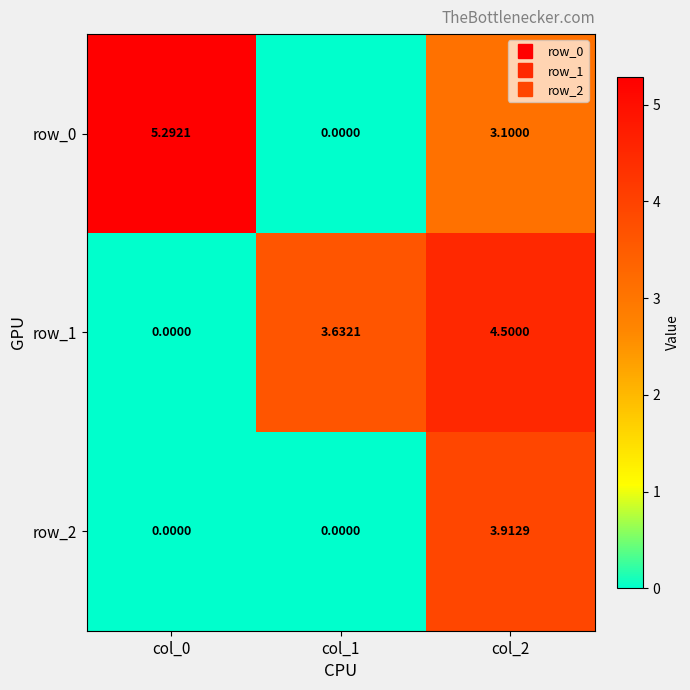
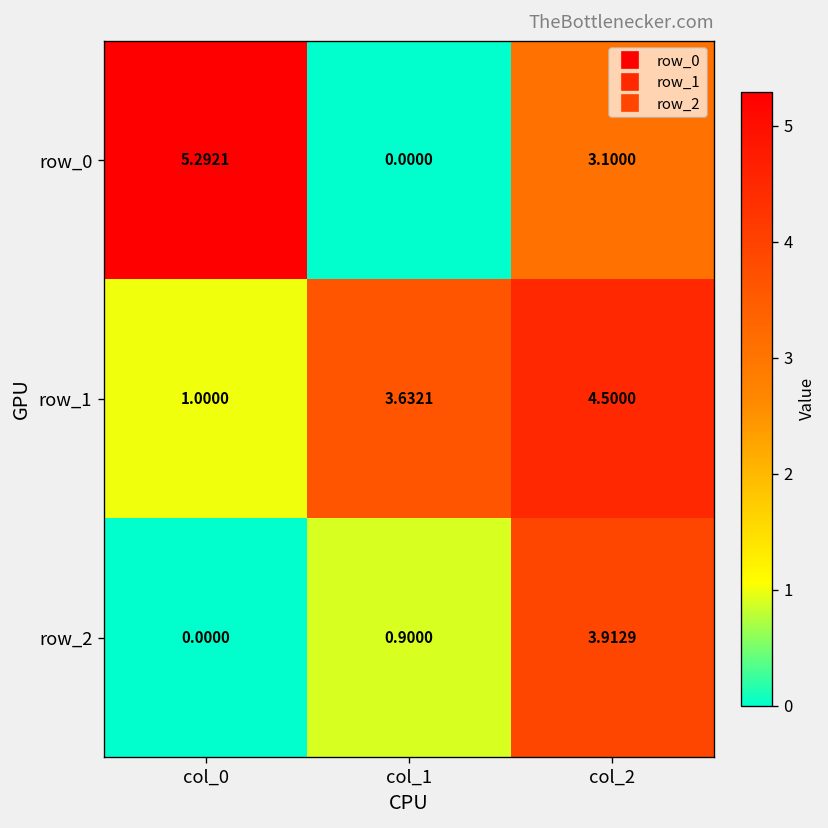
row_1, col_0: 0.0000 -> 1.0000
row_2, col_1: 0.0000 -> 0.9000
